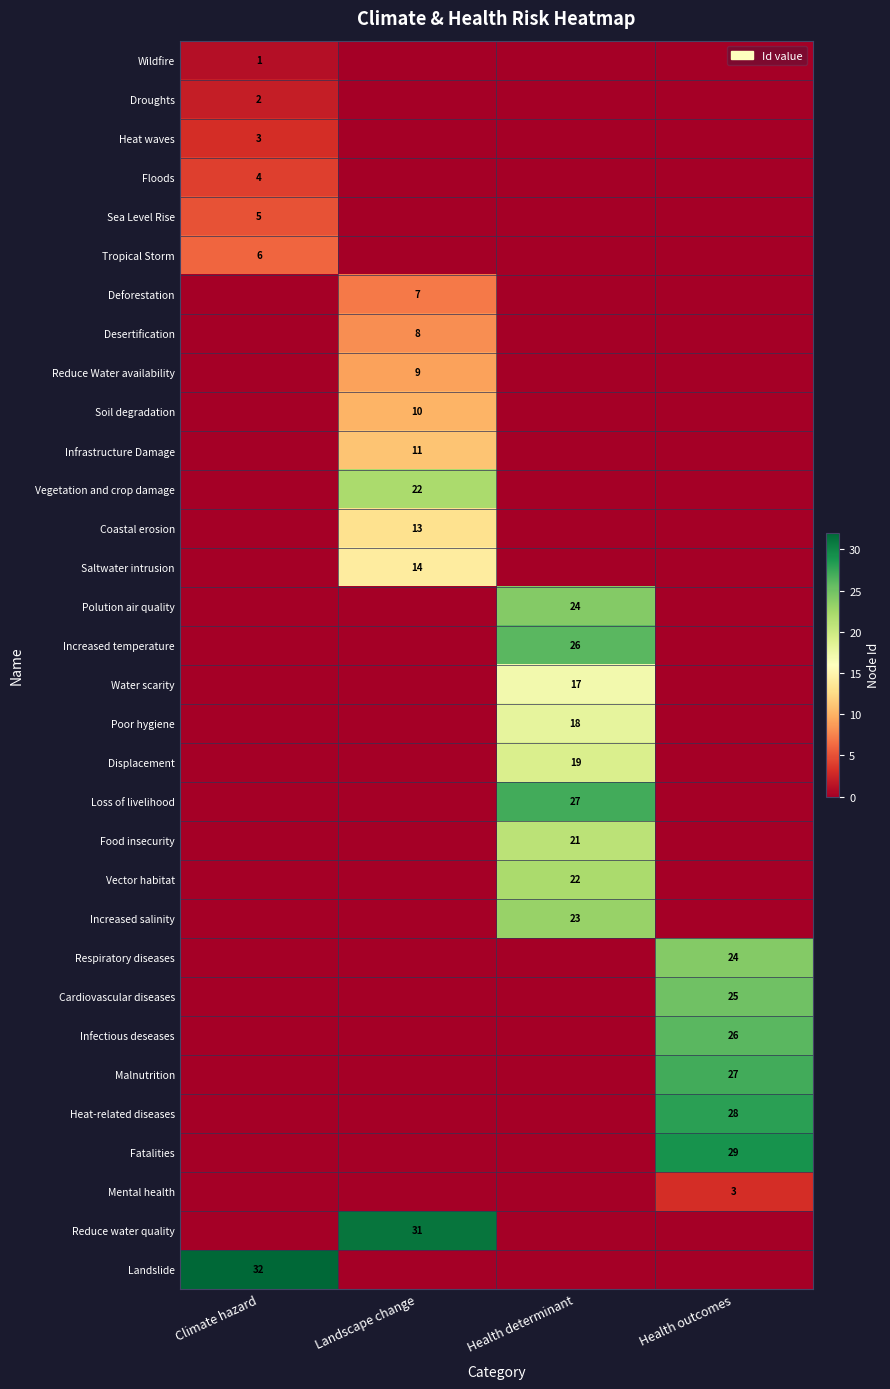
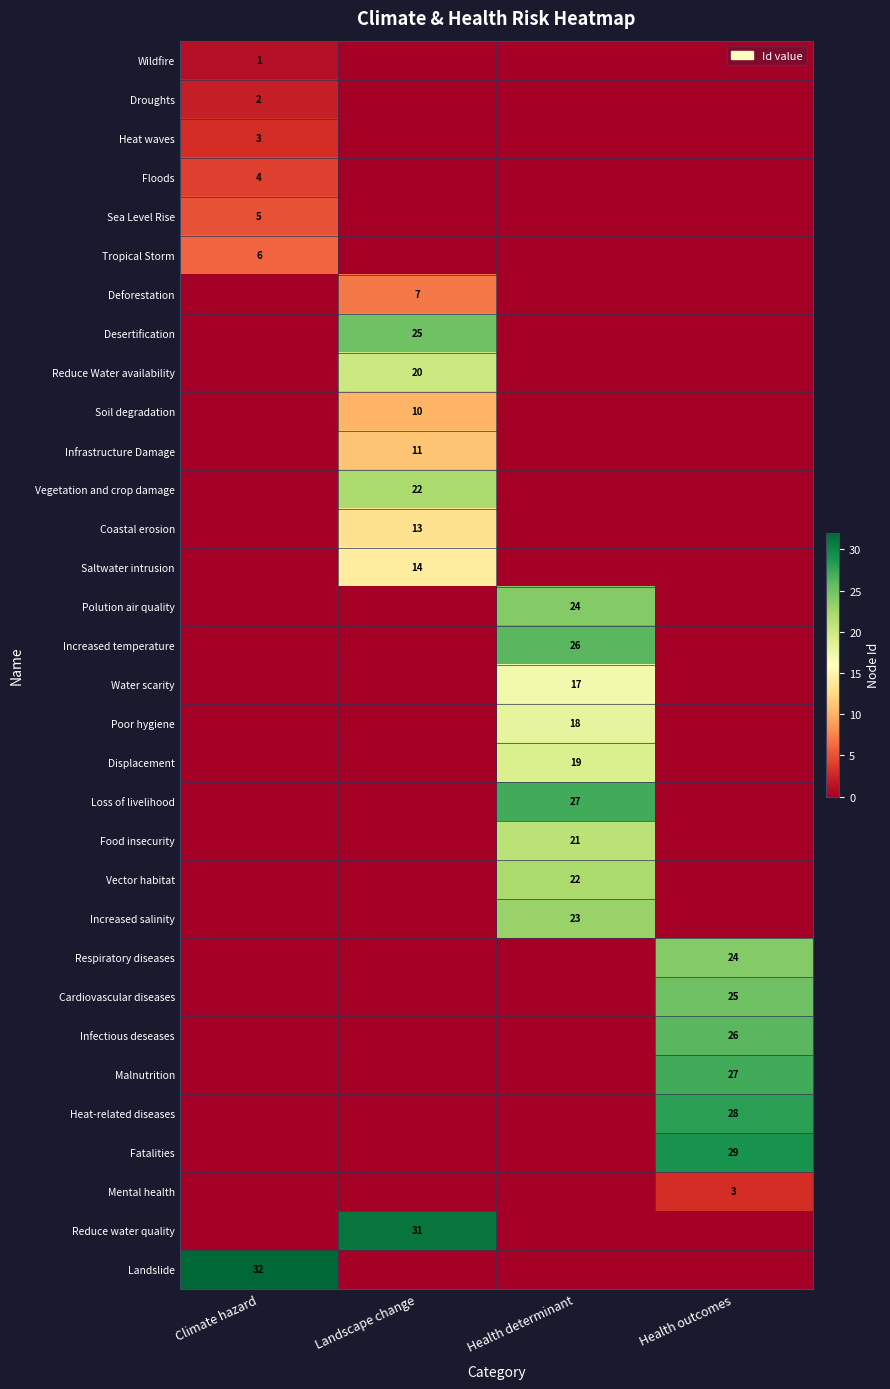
Desertification, Landscape change: 8 -> 25
Reduce Water availability, Landscape change: 9 -> 20
